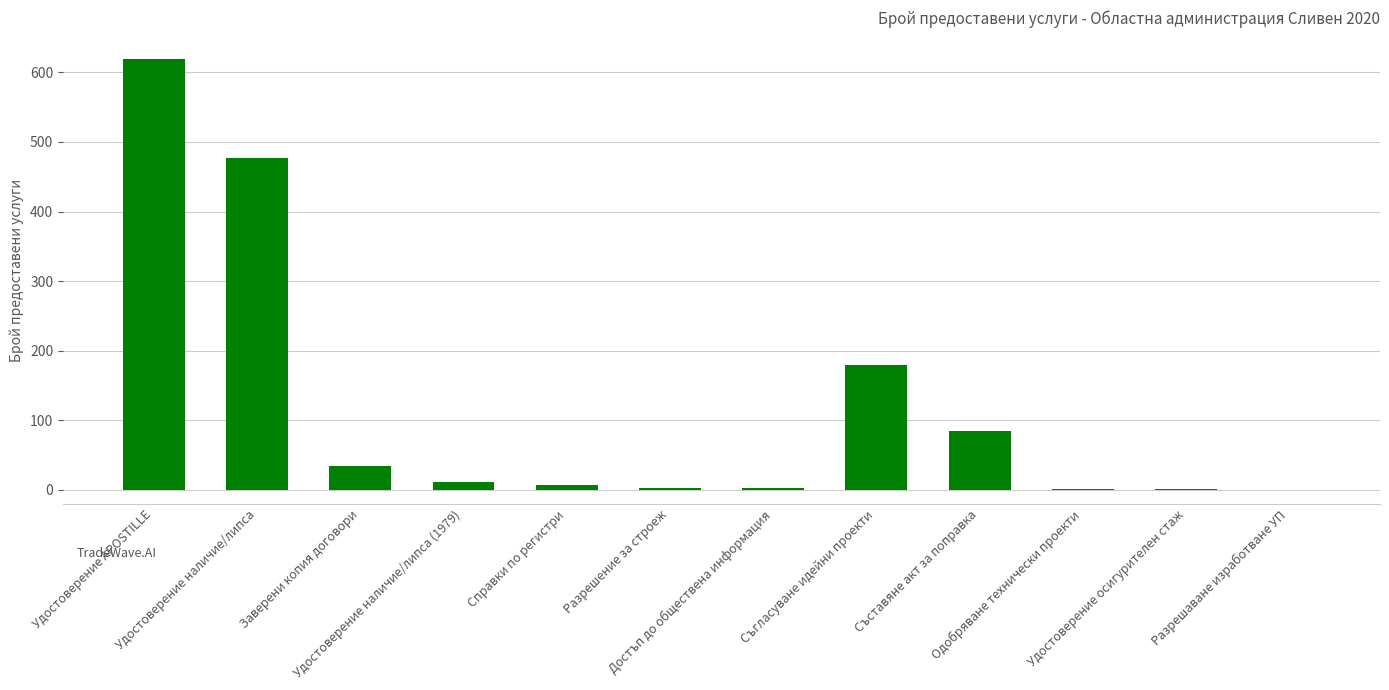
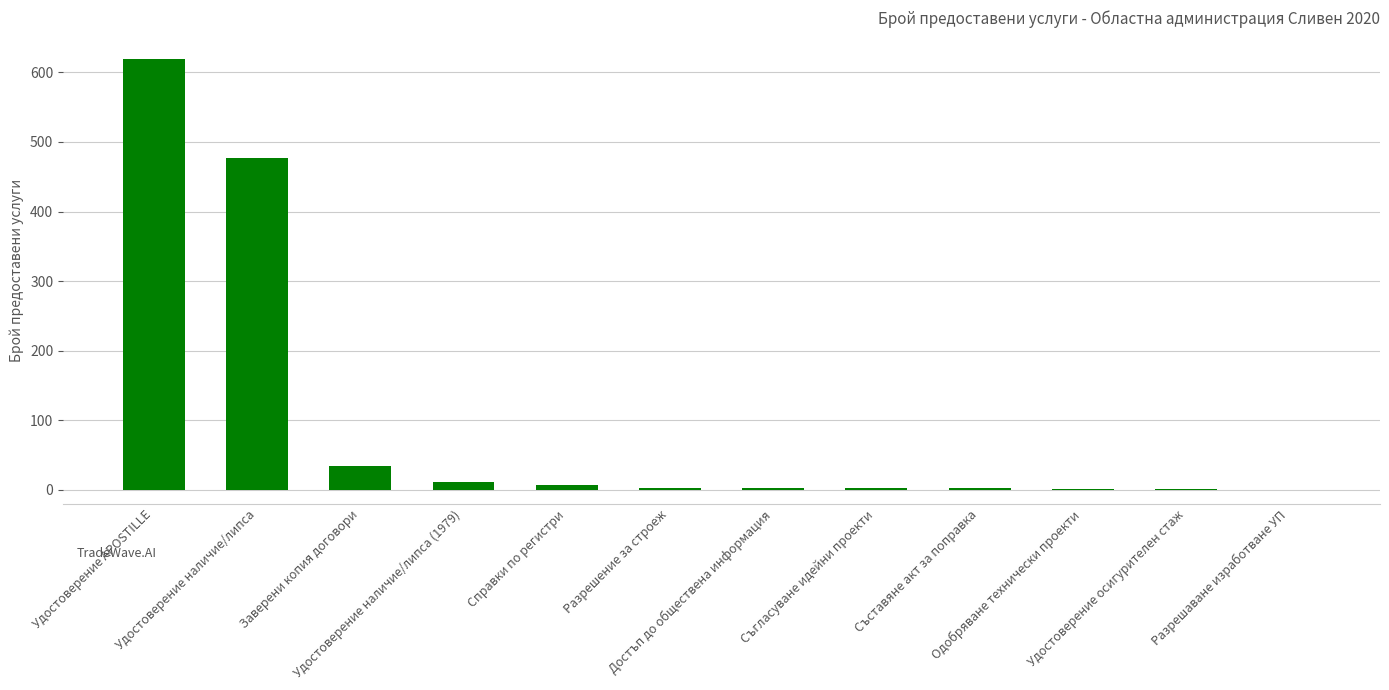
Съгласуване идейни проекти: 180 -> 0
Съставяне акт за поправка: 90 -> 0
